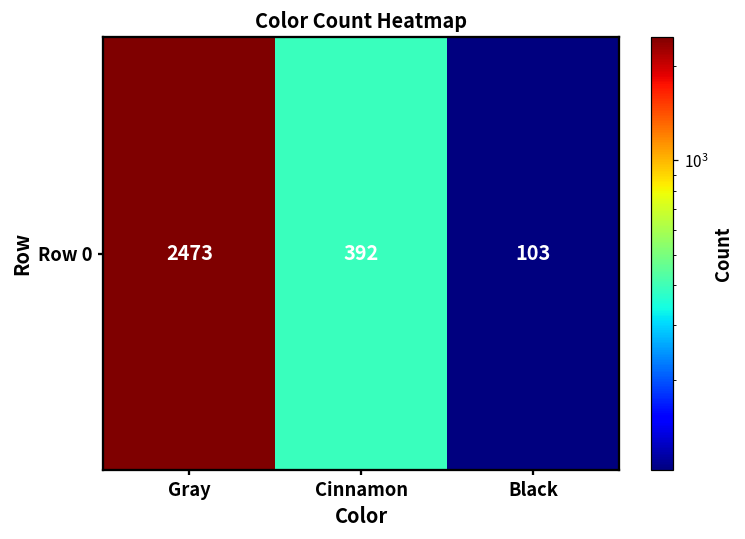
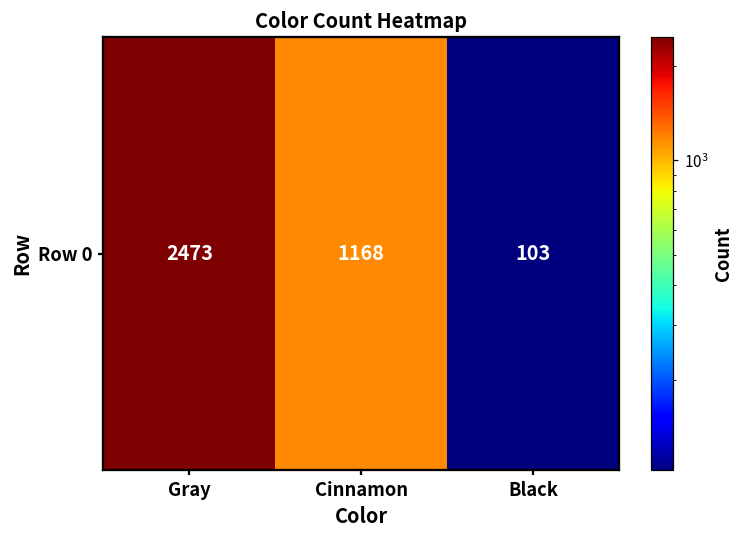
Row 0, Cinnamon: 392 -> 1168
